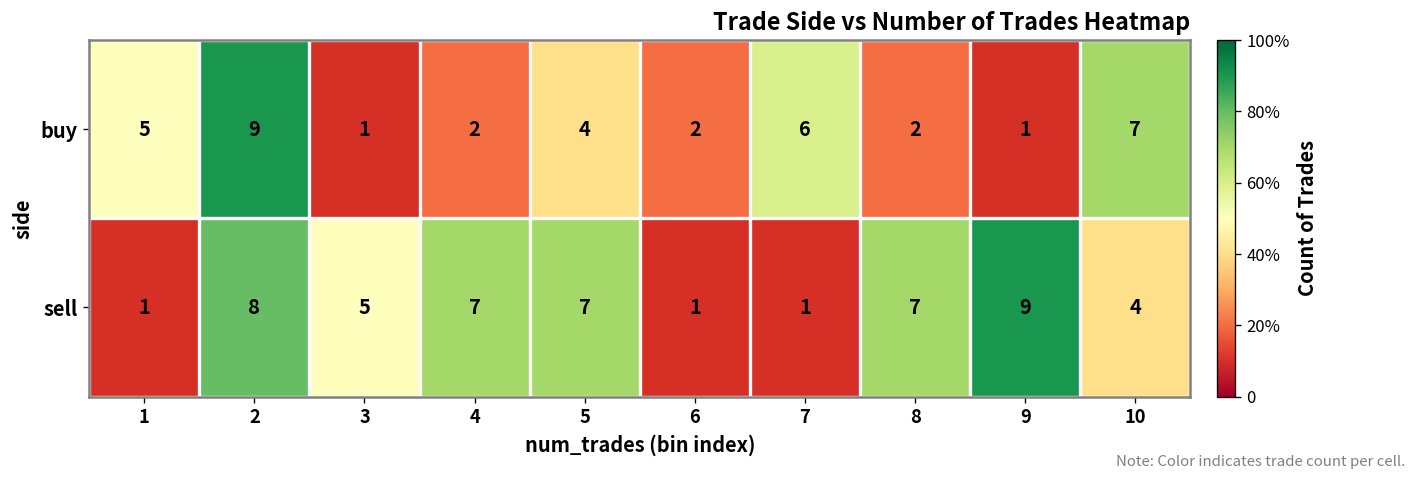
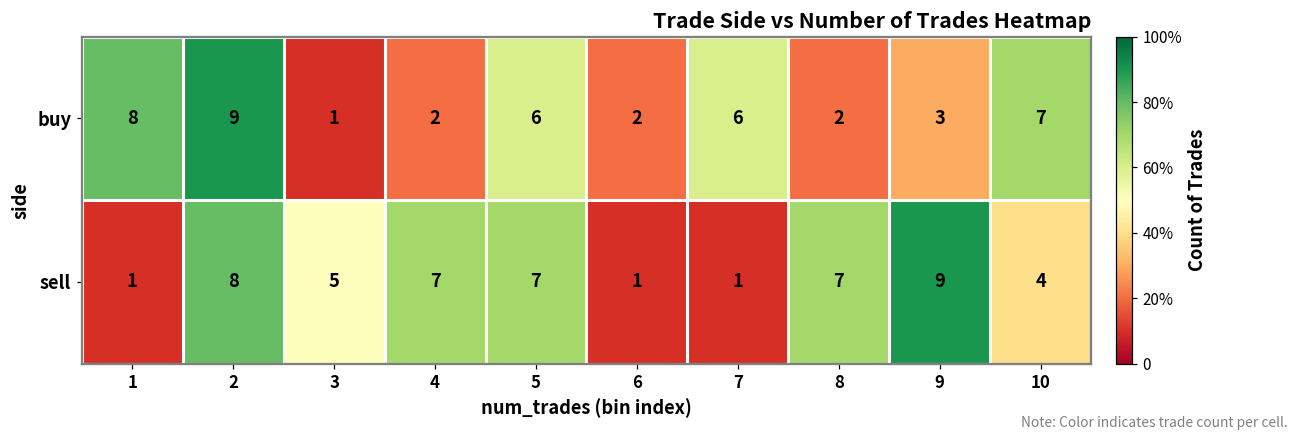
buy, 1: 5 -> 8
buy, 5: 4 -> 6
buy, 9: 1 -> 3
